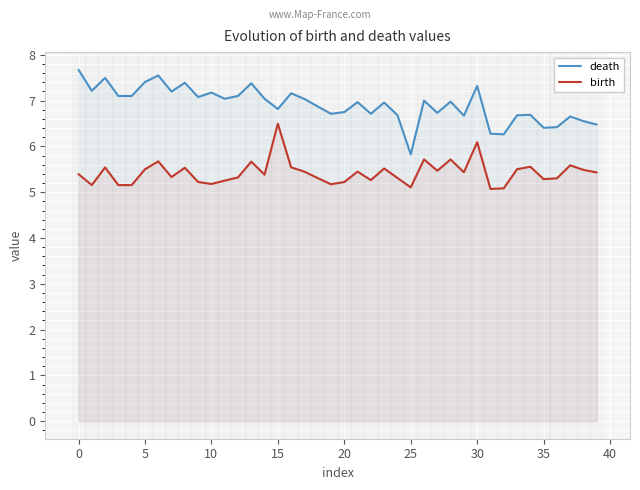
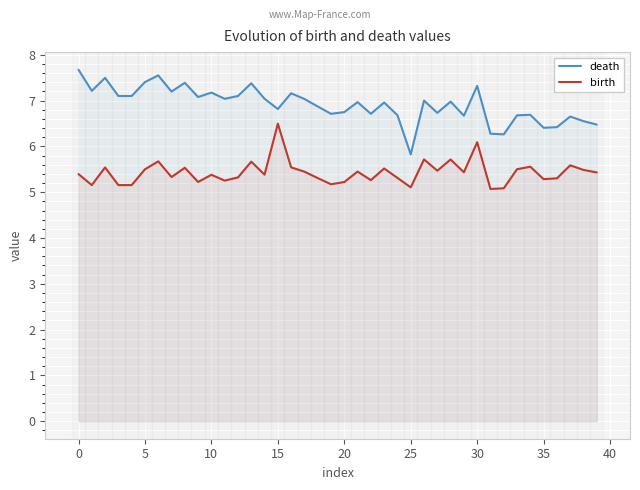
birth, 10: 5.2 -> 5.4
